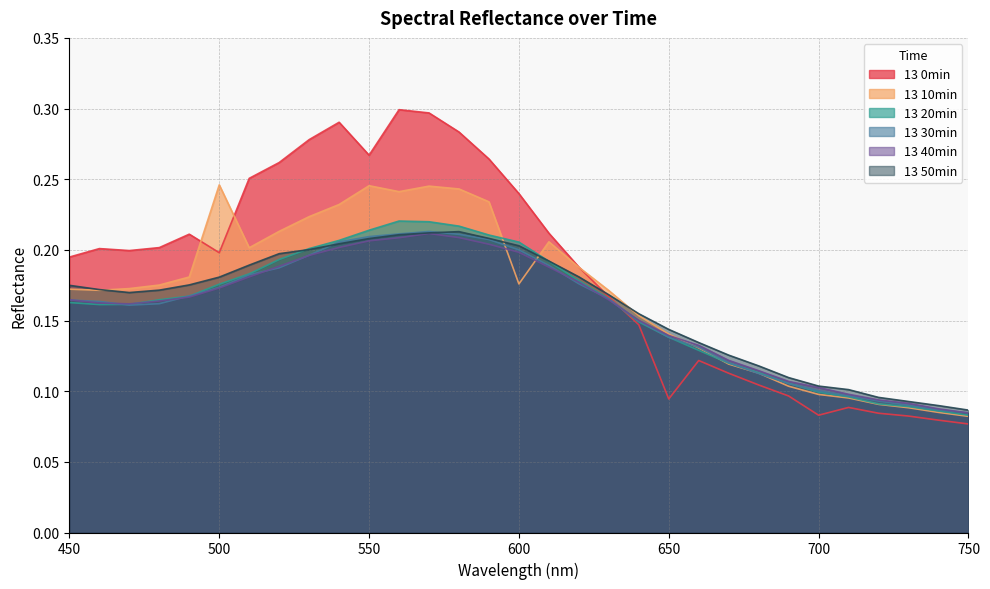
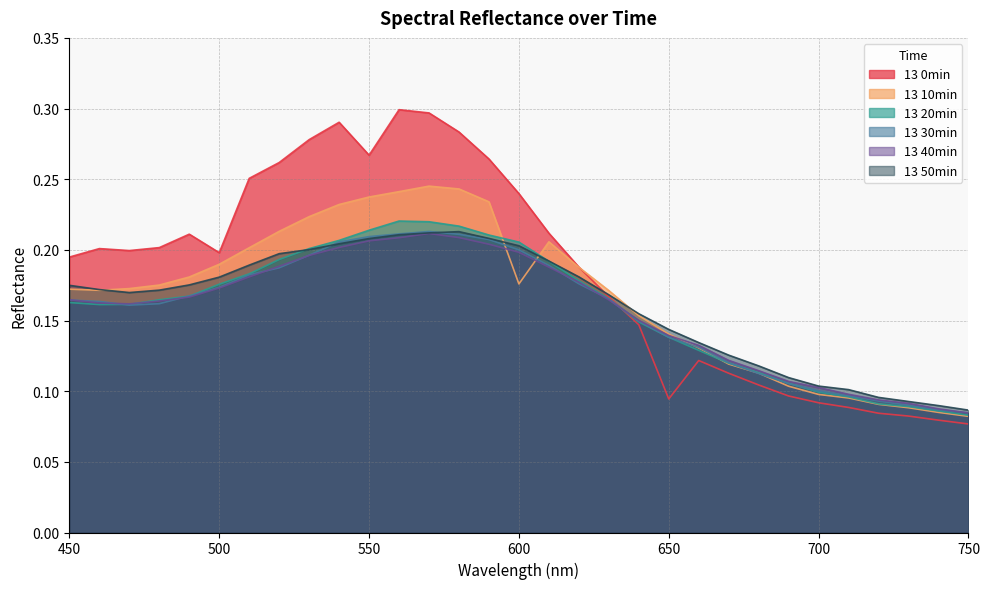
13 10min, 500: 0.246 -> 0.190
13 10min, 550: 0.245 -> 0.237
13 0min, 700: 0.083 -> 0.092
